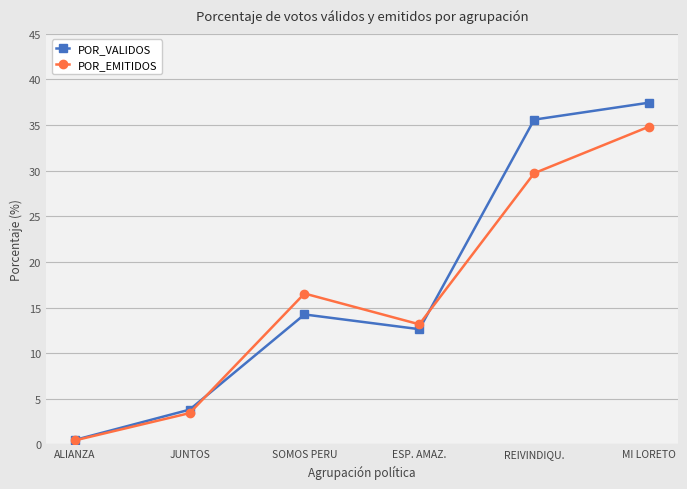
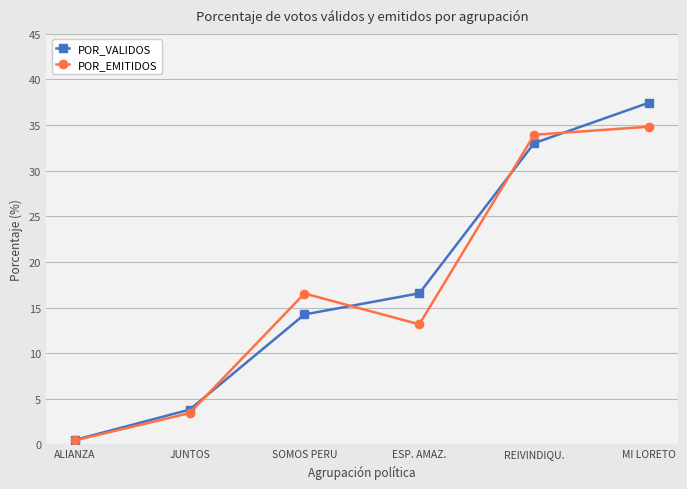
POR_VALIDOS, ESP. AMAZ.: 13 -> 17
POR_VALIDOS, REIVINDIQU.: 36 -> 33
POR_EMITIDOS, REIVINDIQU.: 30 -> 34
